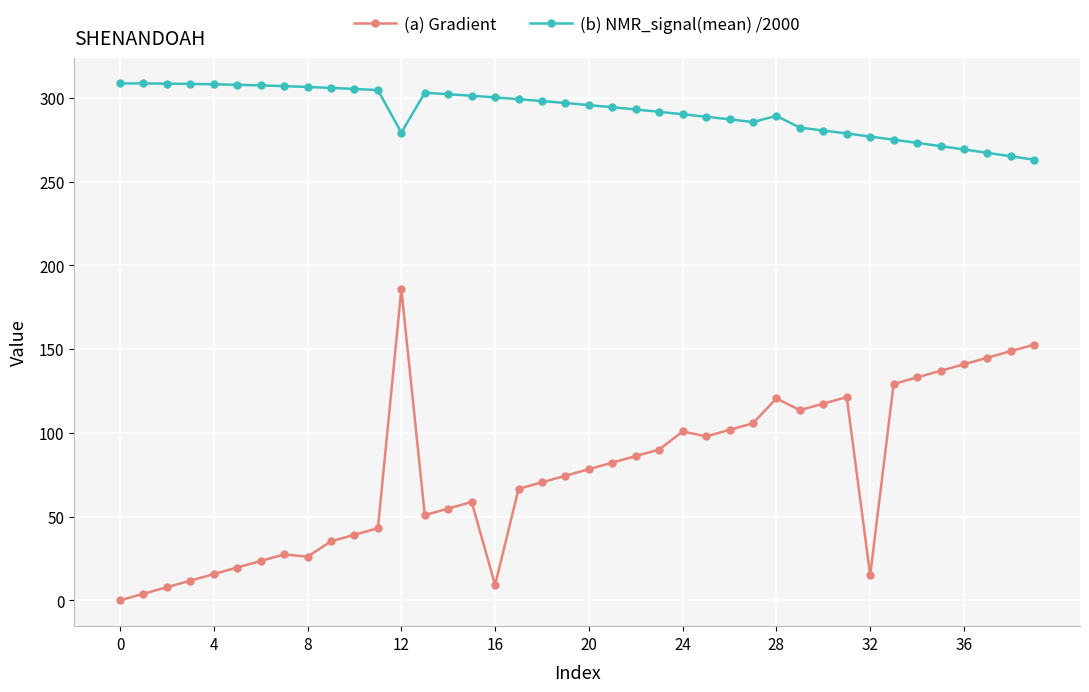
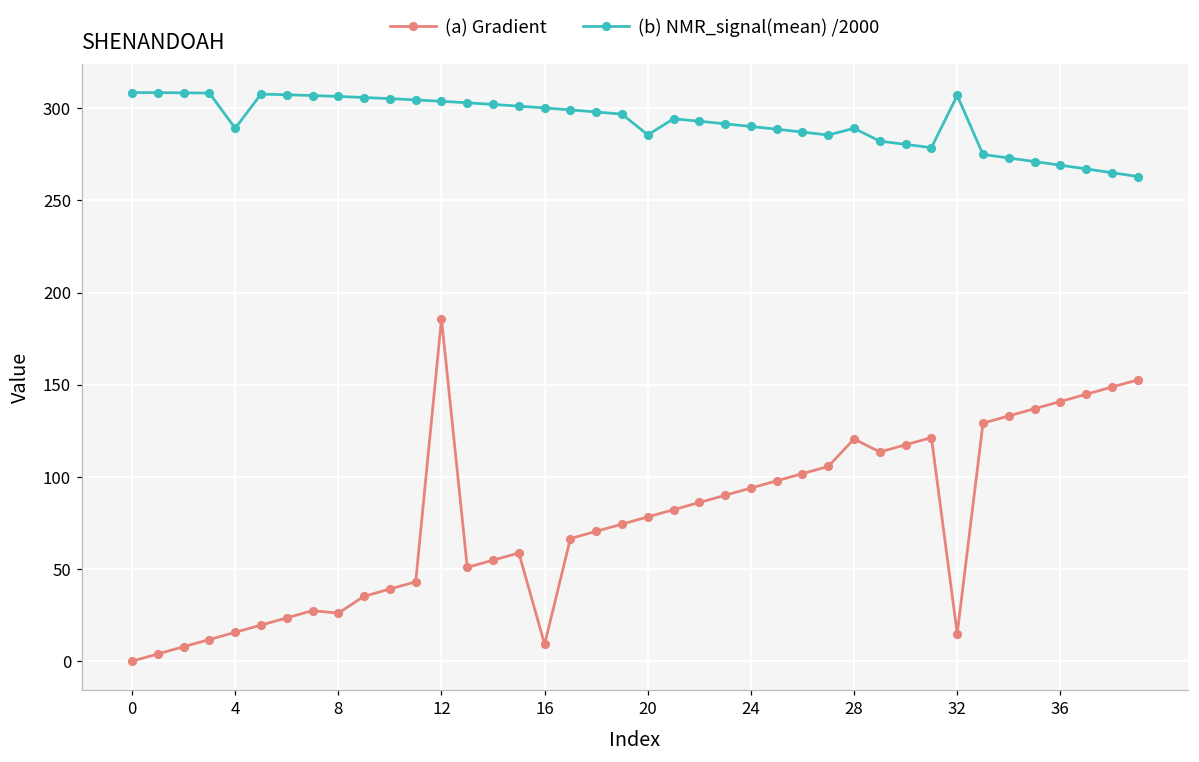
(b) NMR_signal(mean) /2000, 4: 308 -> 289
(b) NMR_signal(mean) /2000, 12: 279 -> 304
(b) NMR_signal(mean) /2000, 20: 296 -> 286
(a) Gradient, 24: 101 -> 94
(b) NMR_signal(mean) /2000, 32: 277 -> 307
